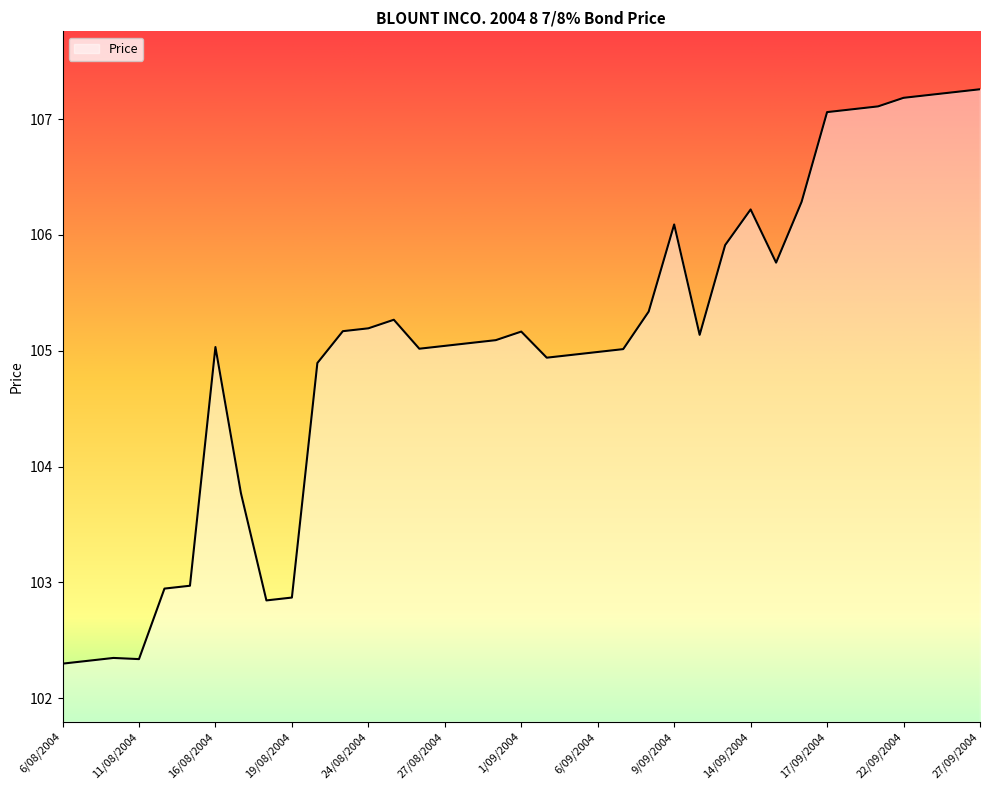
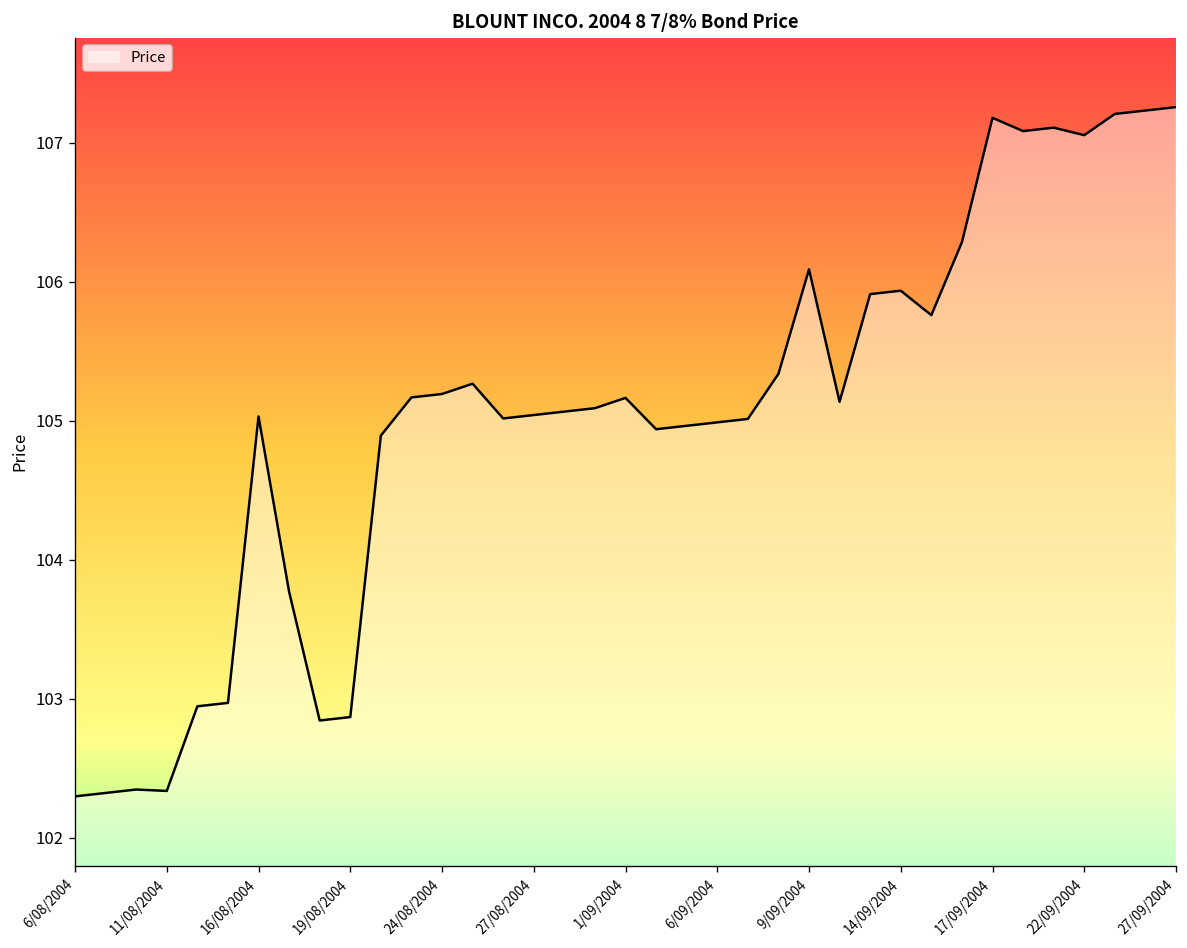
14/09/2004: 106.22 -> 105.94
17/09/2004: 107.06 -> 107.18
22/09/2004: 107.18 -> 107.06
